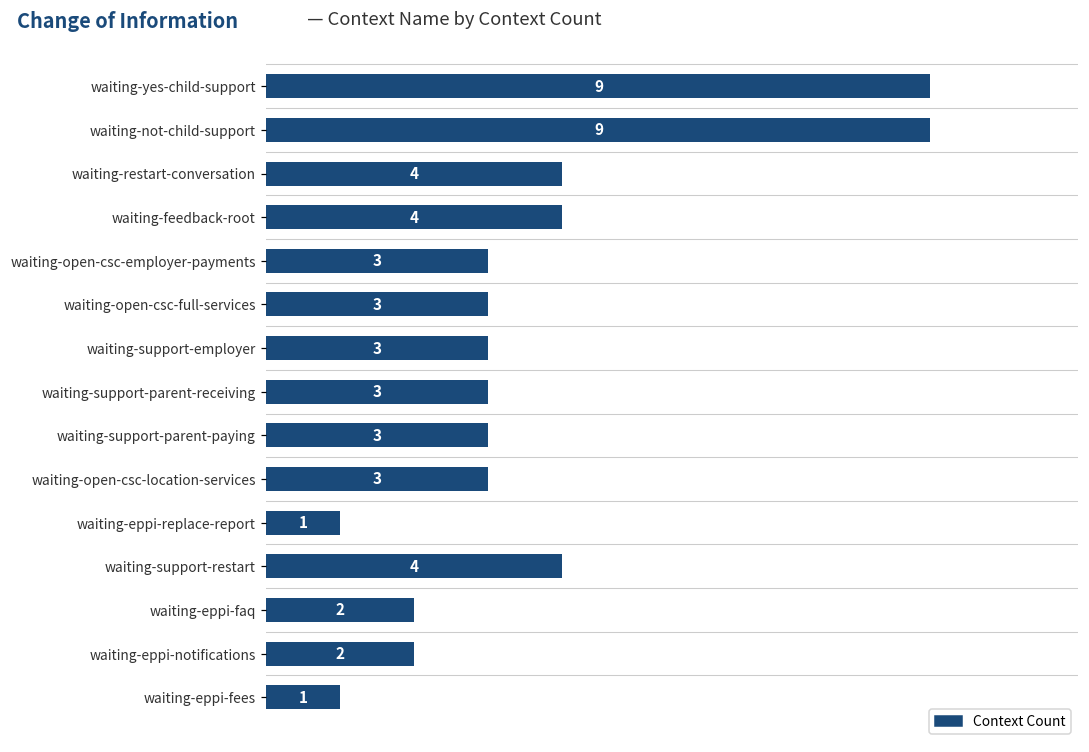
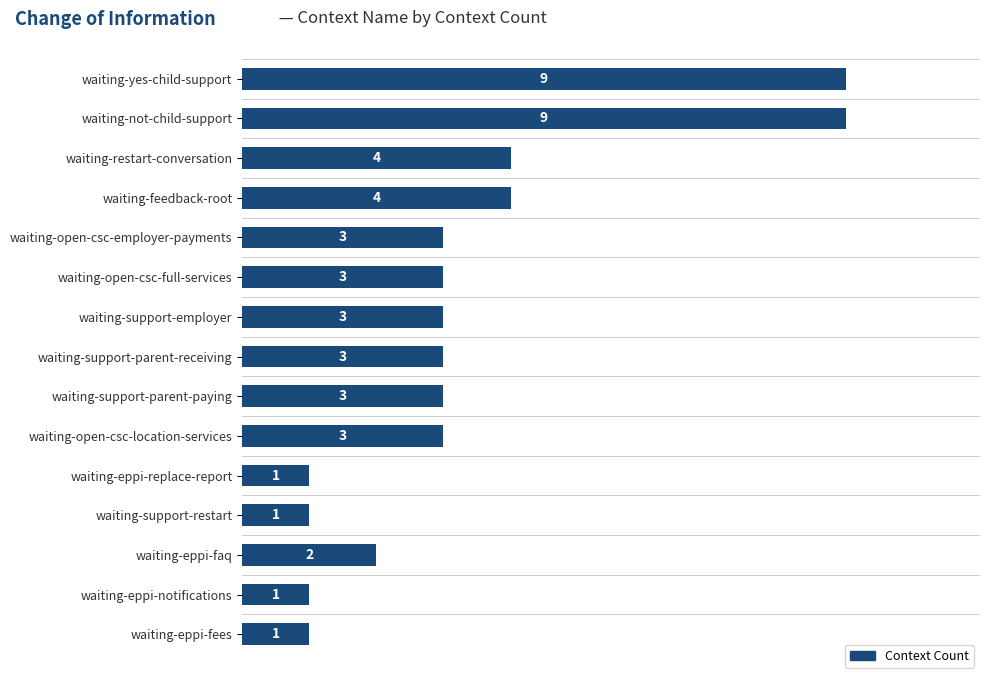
waiting-support-restart: 4 -> 1
waiting-eppi-notifications: 2 -> 1
